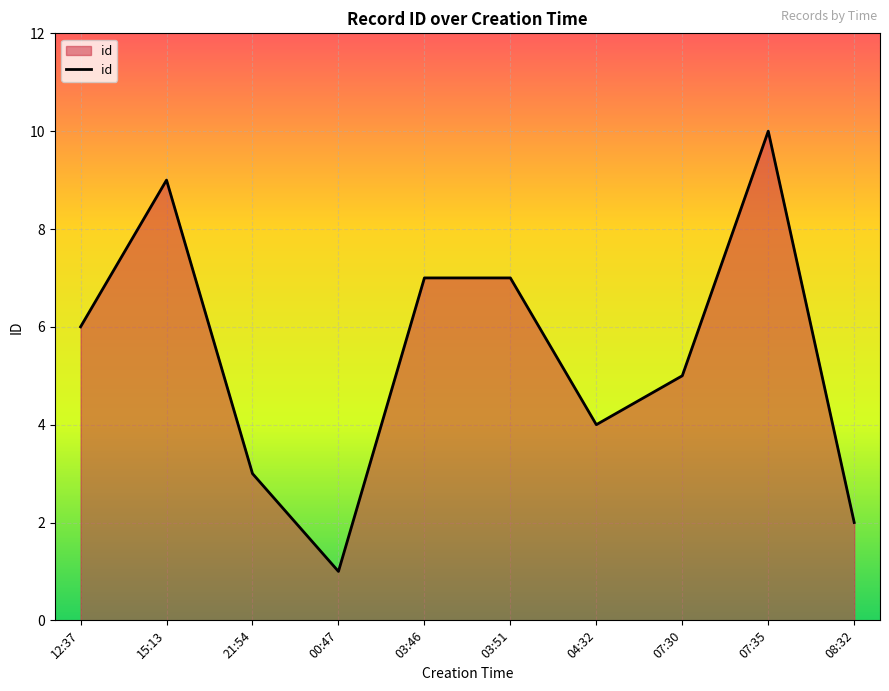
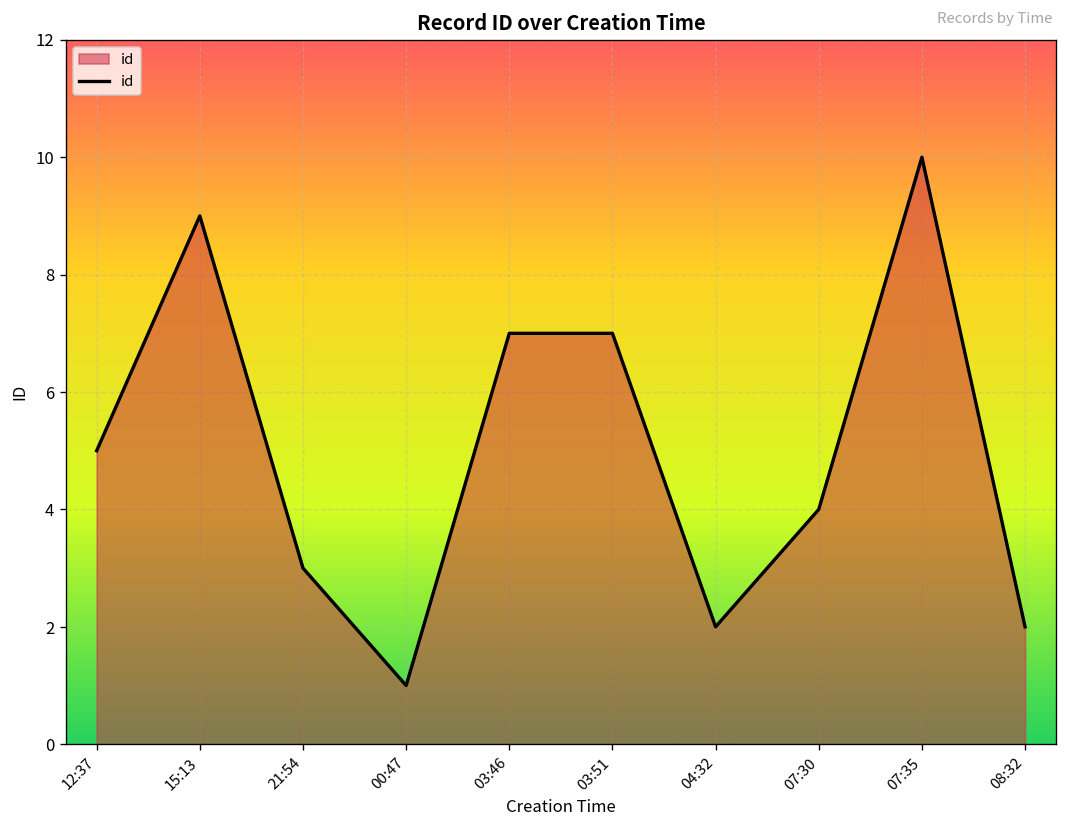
12:37: 6 -> 5
04:32: 4 -> 2
07:30: 5 -> 4
